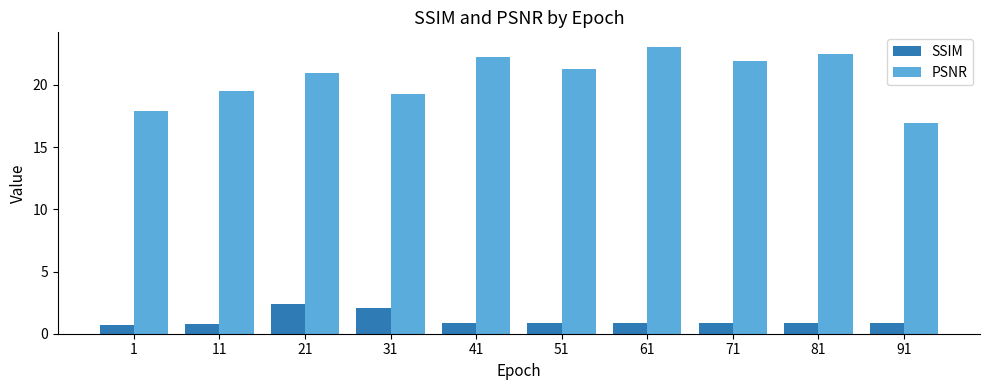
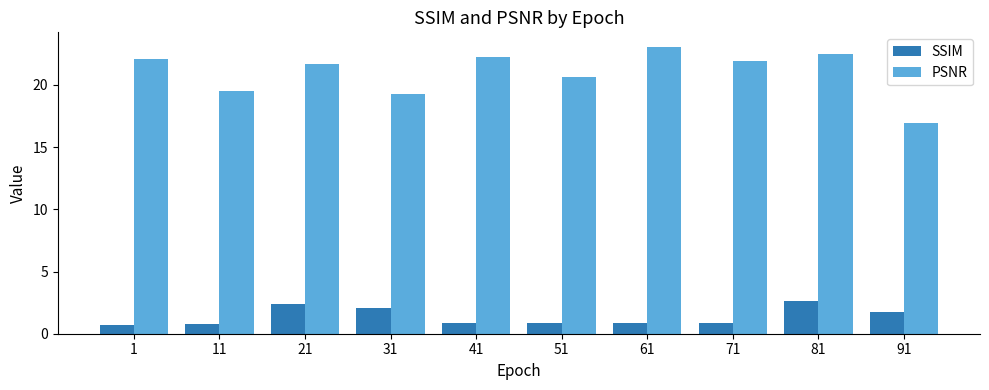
PSNR, 1: 17.9 -> 22.1
PSNR, 21: 21.0 -> 21.7
PSNR, 51: 21.3 -> 20.6
SSIM, 81: 0.9 -> 2.7
SSIM, 91: 0.9 -> 1.7
